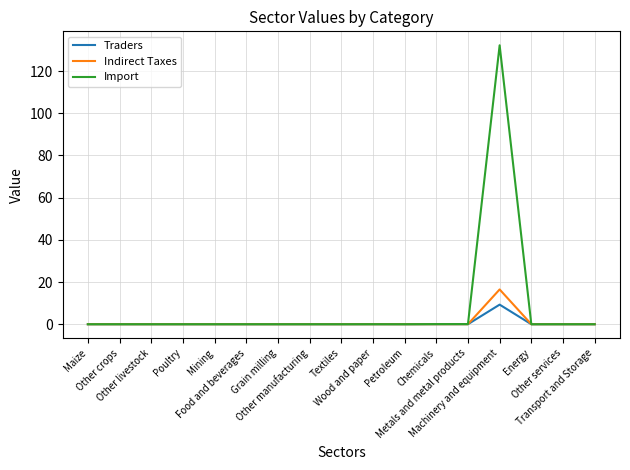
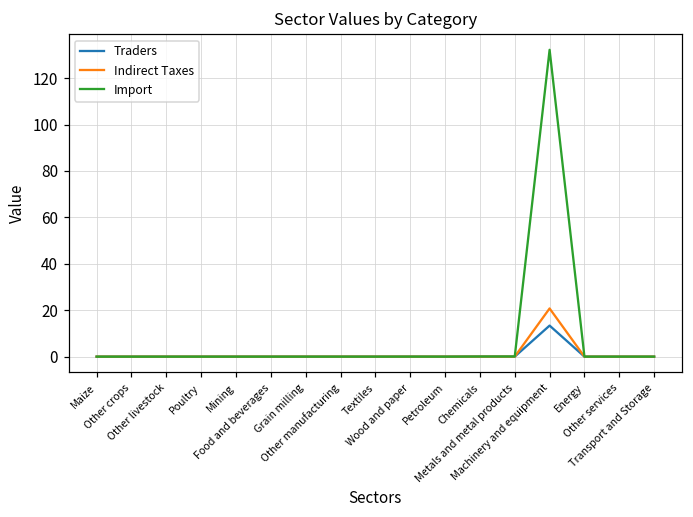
Traders, Machinery and equipment: 9 -> 13
Indirect Taxes, Machinery and equipment: 16 -> 21
